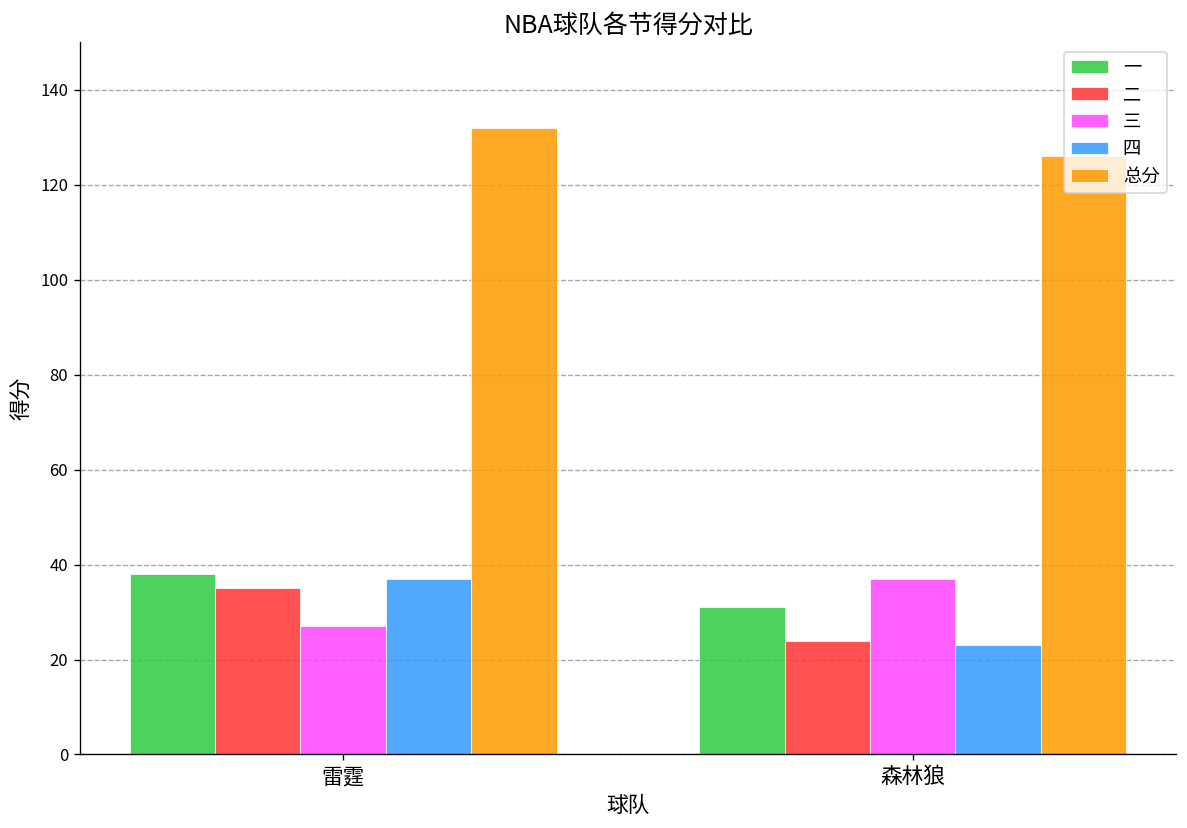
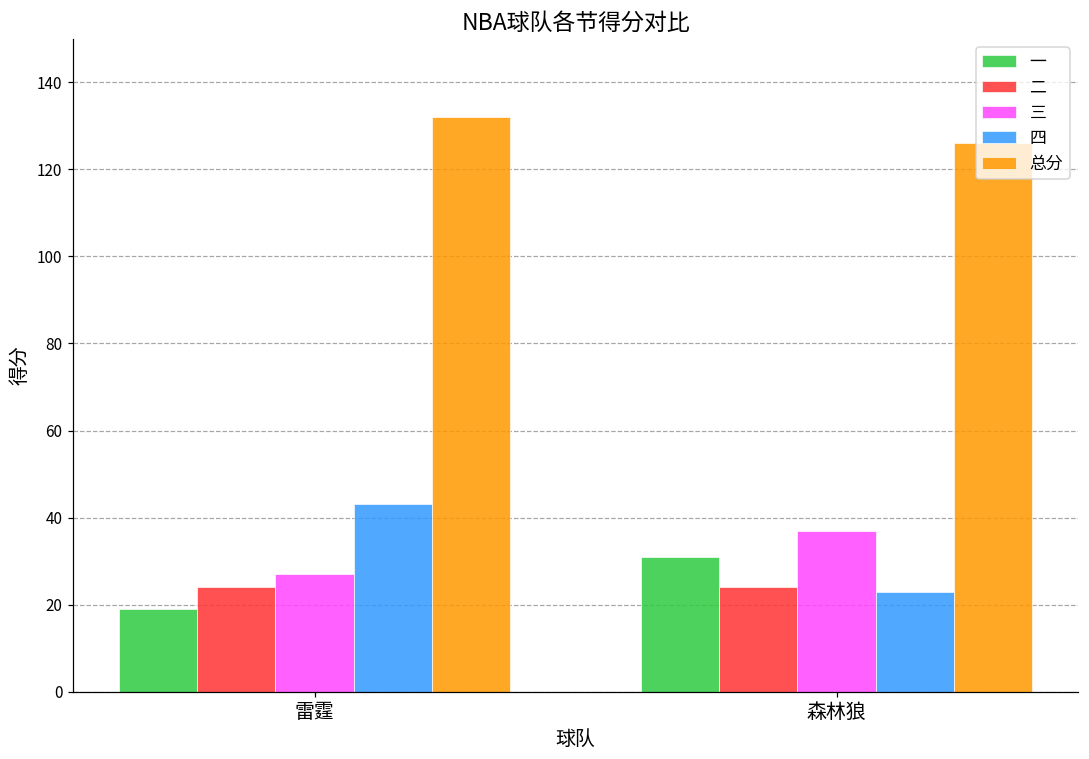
一, 雷霆: 38 -> 19
二, 雷霆: 35 -> 24
四, 雷霆: 37 -> 43
